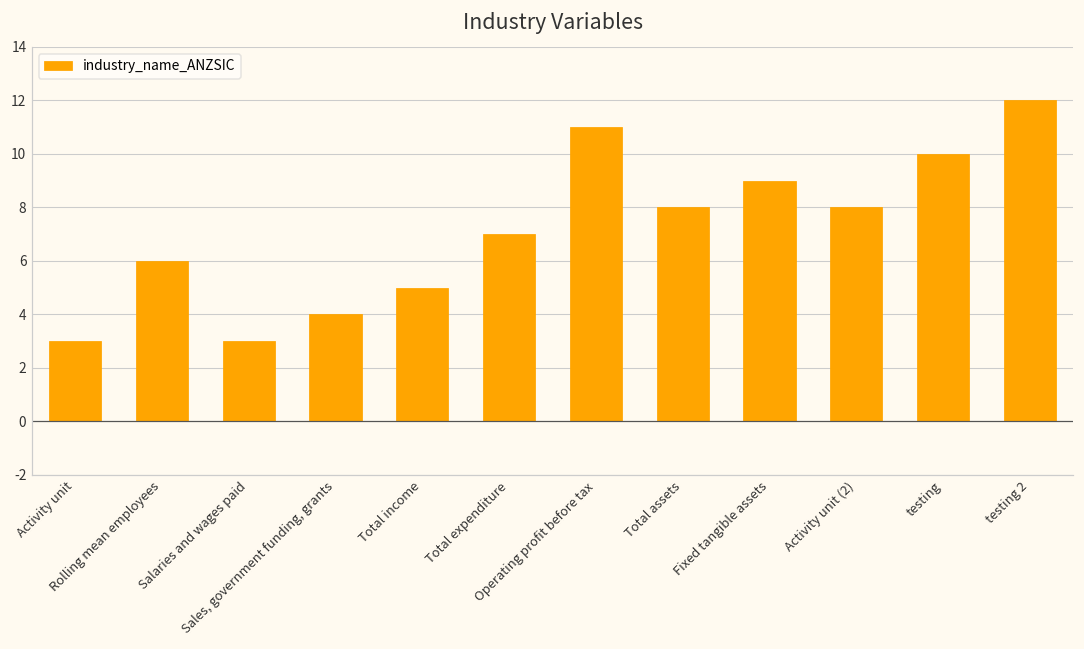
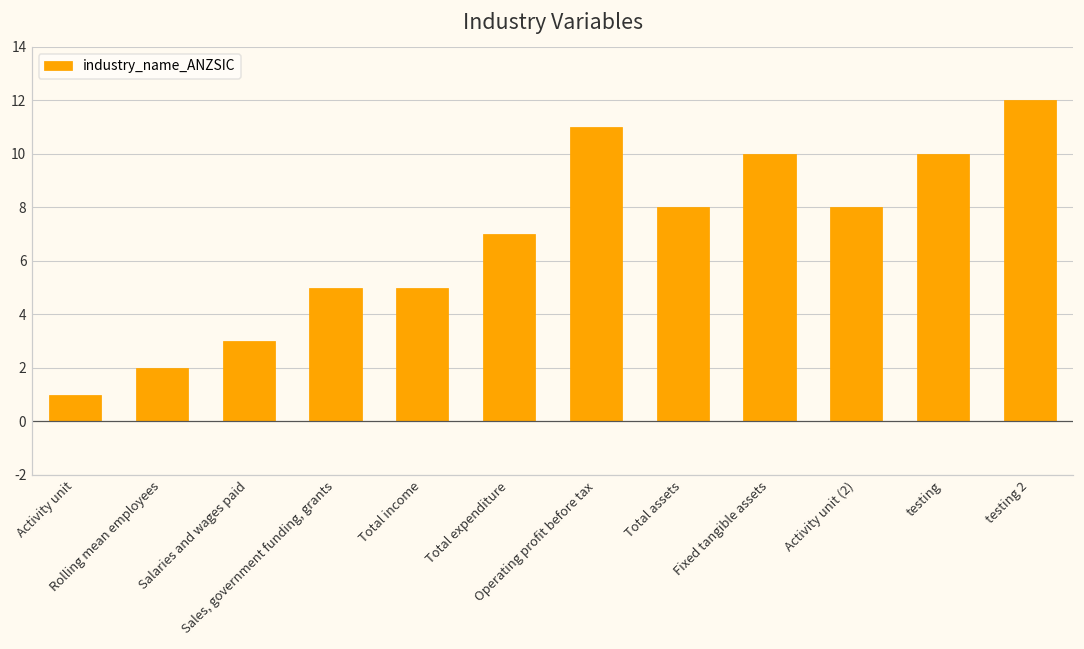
Activity unit: 3 -> 1
Rolling mean employees: 6 -> 2
Sales, government funding, grants: 4 -> 5
Fixed tangible assets: 9 -> 10
